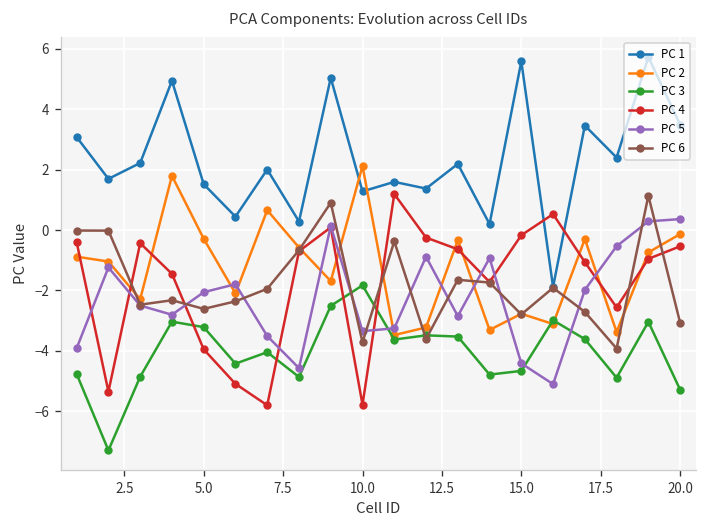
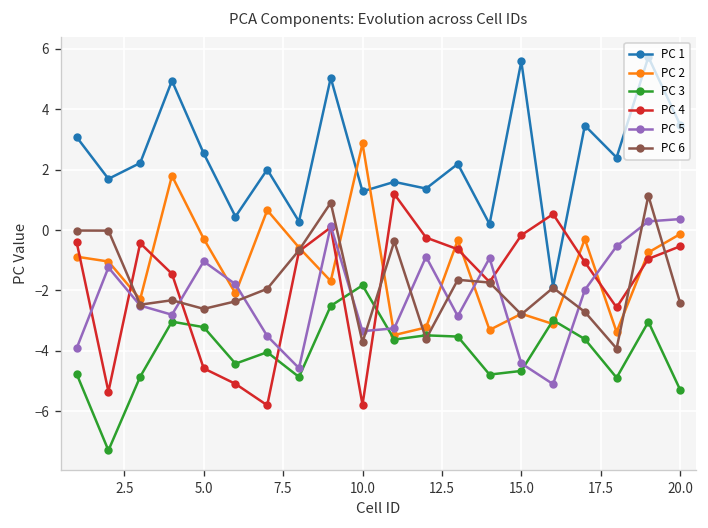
PC 1, 5.0: 1.5 -> 2.5
PC 4, 5.0: -4.0 -> -4.6
PC 5, 5.0: -2.1 -> -1.0
PC 2, 10.0: 2.1 -> 2.9
PC 6, 20.0: -3.1 -> -2.4
